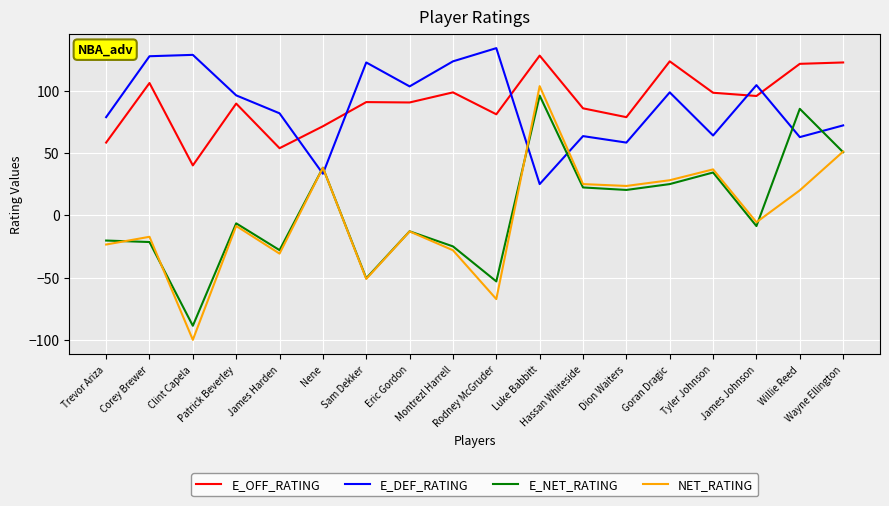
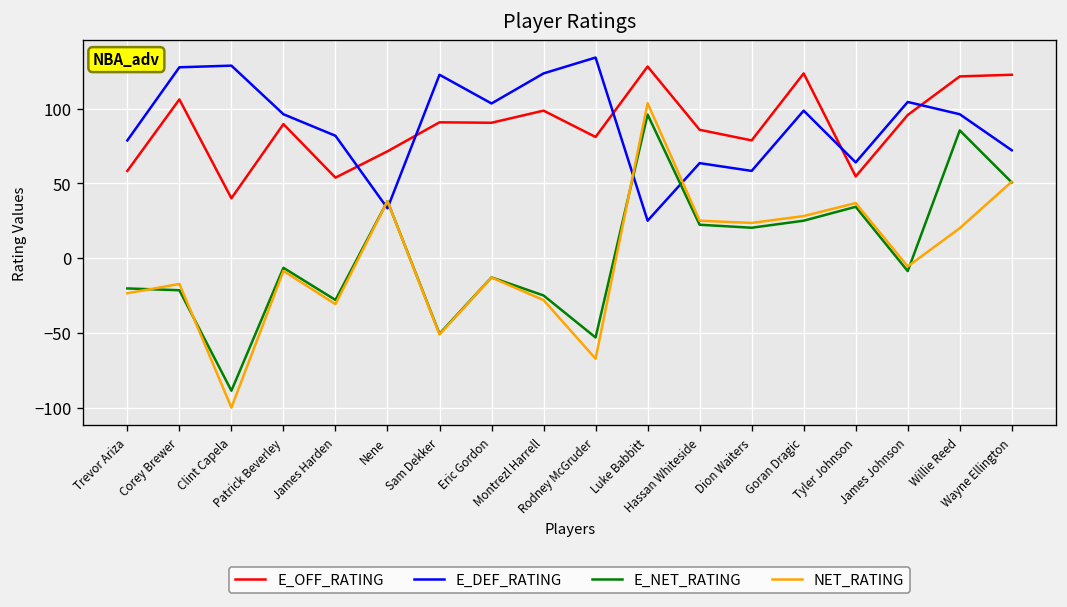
E_OFF_RATING, Tyler Johnson: 98 -> 55
E_DEF_RATING, Willie Reed: 63 -> 96
